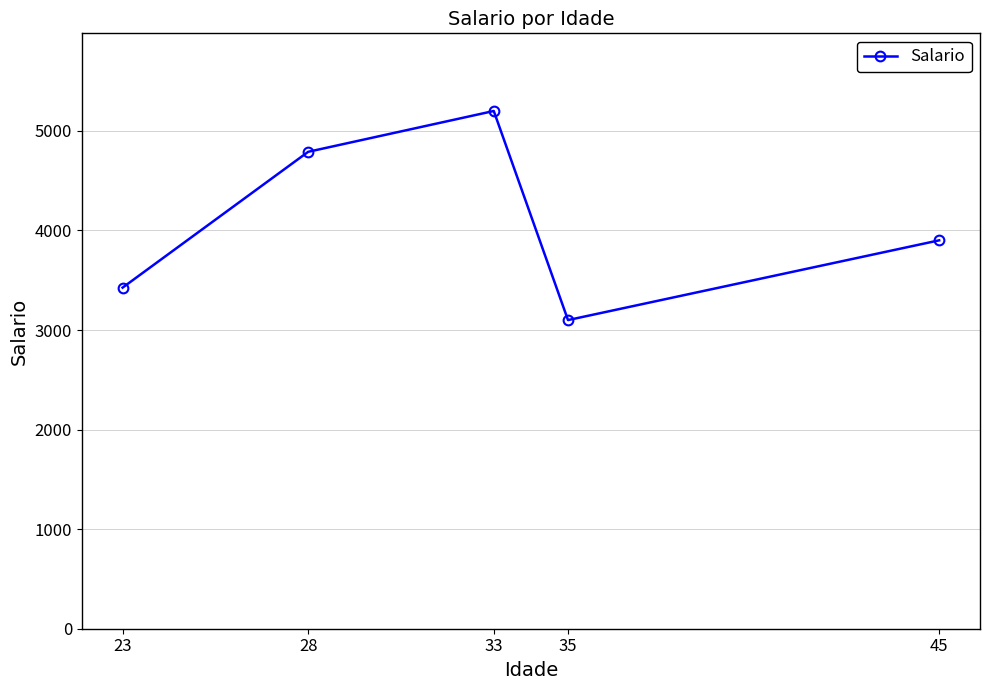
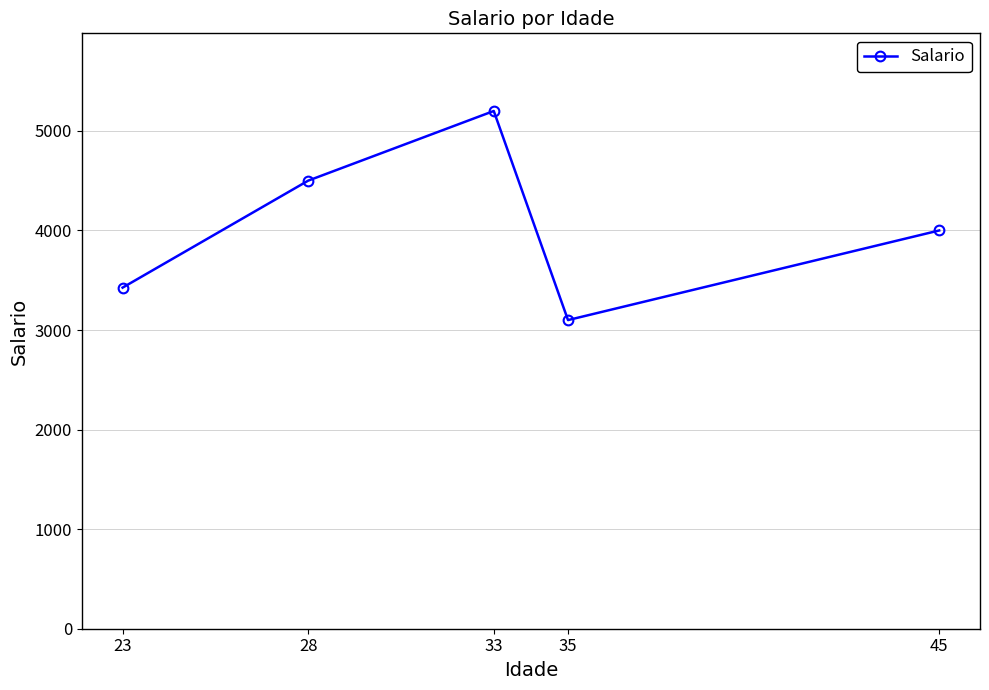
28: 4800 -> 4500
45: 3900 -> 4000
